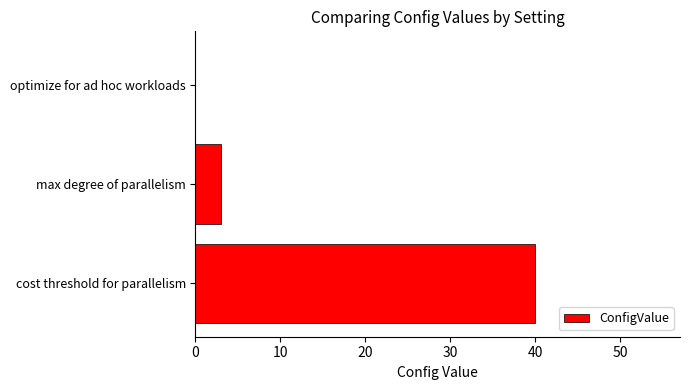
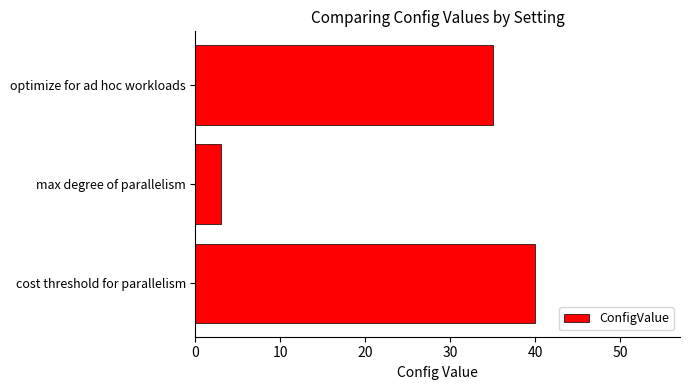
optimize for ad hoc workloads: 0 -> 35
